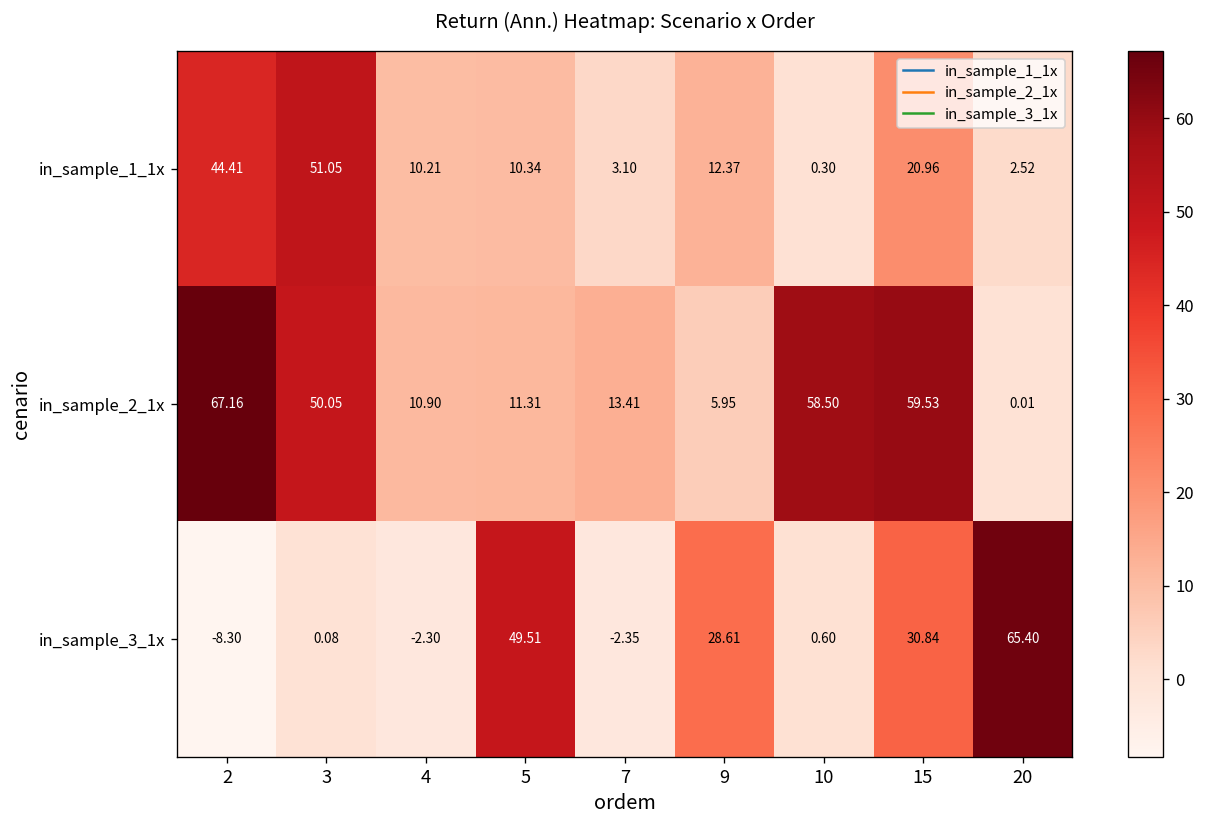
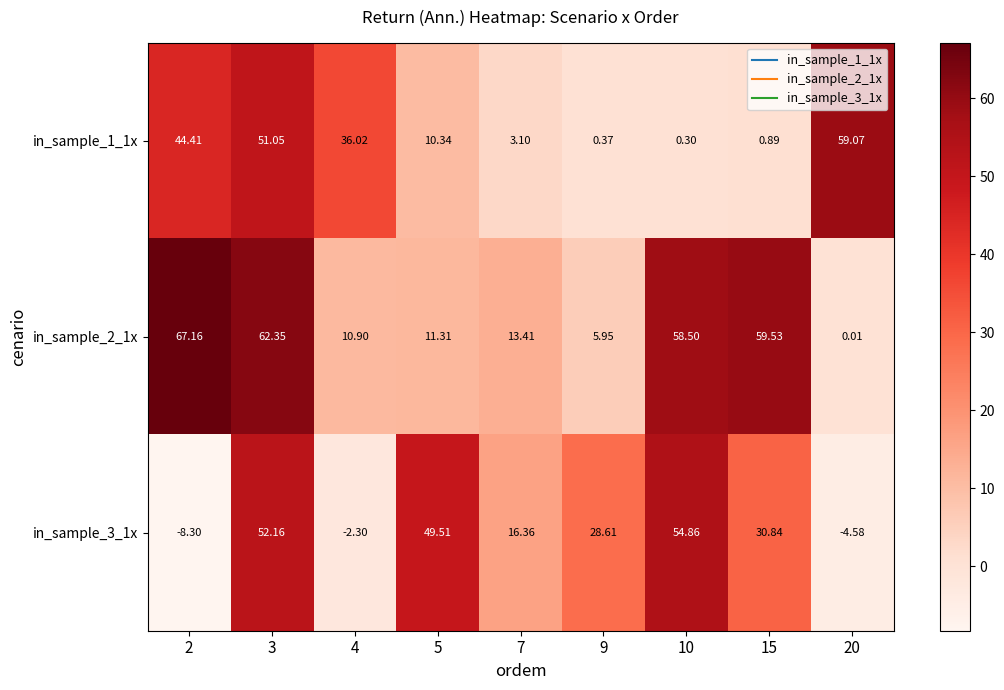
in_sample_1_1x, 4: 10.21 -> 36.02
in_sample_1_1x, 9: 12.37 -> 0.37
in_sample_1_1x, 15: 20.96 -> 0.89
in_sample_1_1x, 20: 2.52 -> 59.07
in_sample_2_1x, 3: 50.05 -> 62.35
in_sample_3_1x, 3: 0.08 -> 52.16
in_sample_3_1x, 7: -2.35 -> 16.36
in_sample_3_1x, 10: 0.60 -> 54.86
in_sample_3_1x, 20: 65.40 -> -4.58
